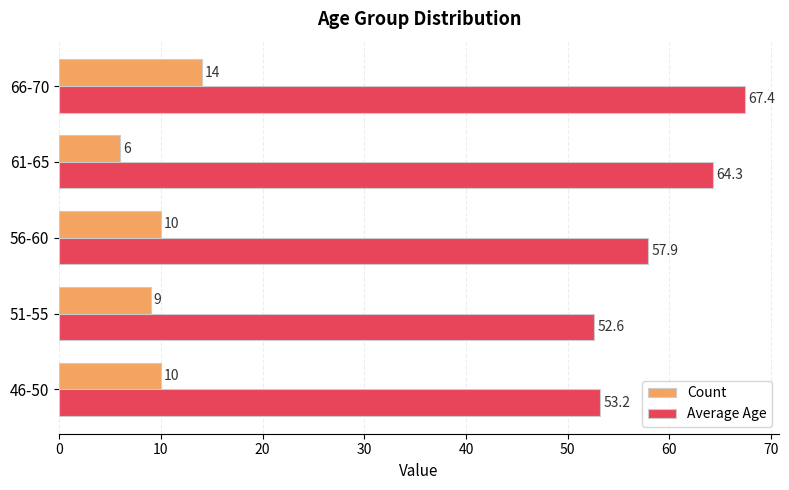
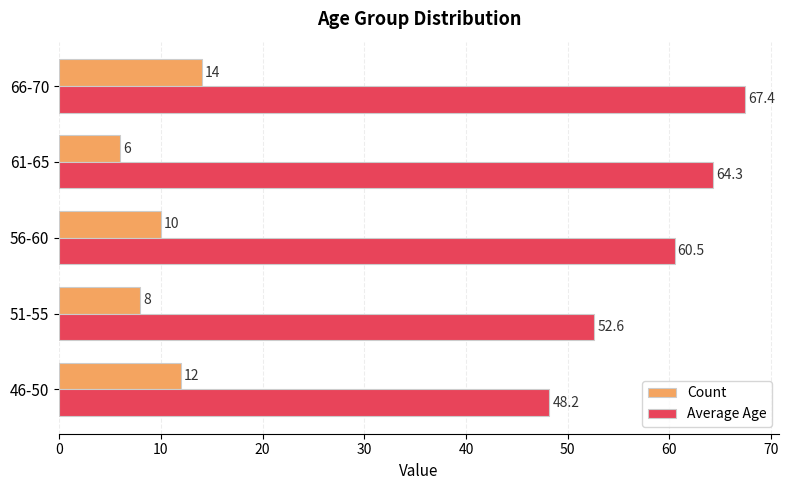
Average Age, 56-60: 57.9 -> 60.5
Count, 51-55: 9 -> 8
Count, 46-50: 10 -> 12
Average Age, 46-50: 53.2 -> 48.2
